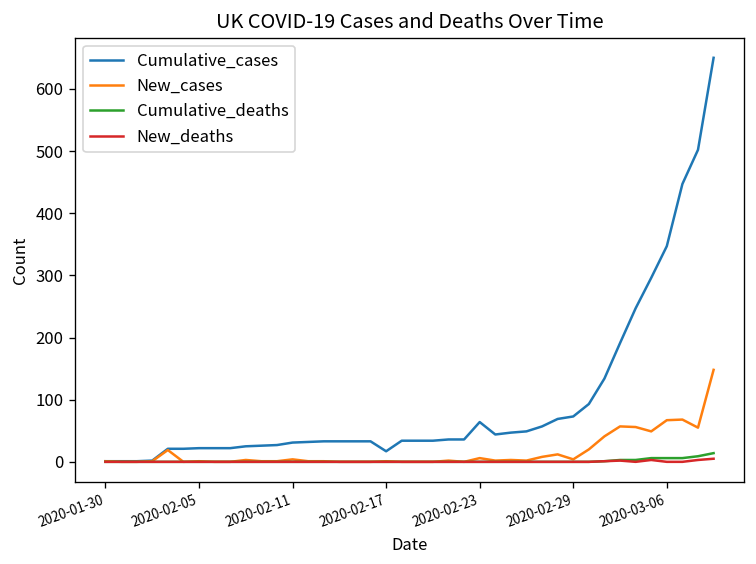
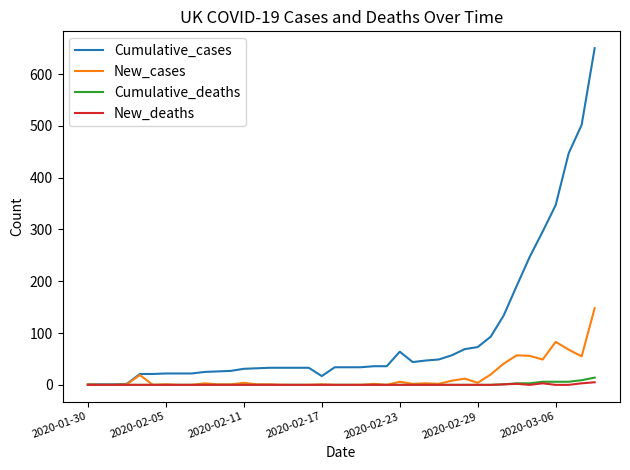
New_cases, 2020-03-06: 70 -> 80
